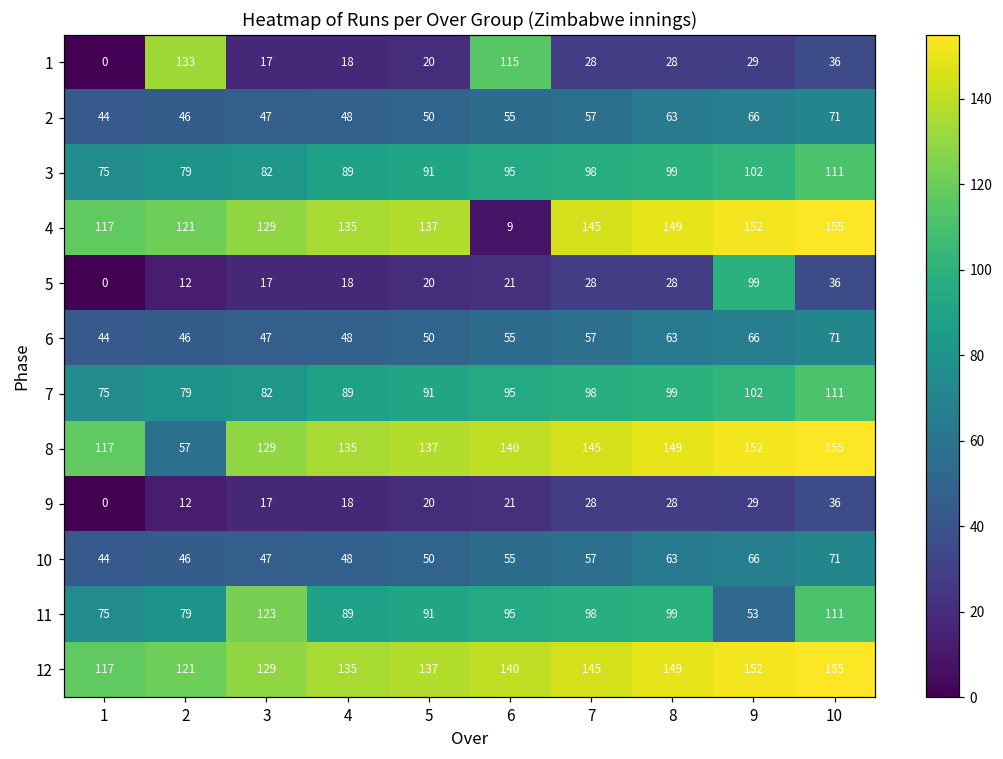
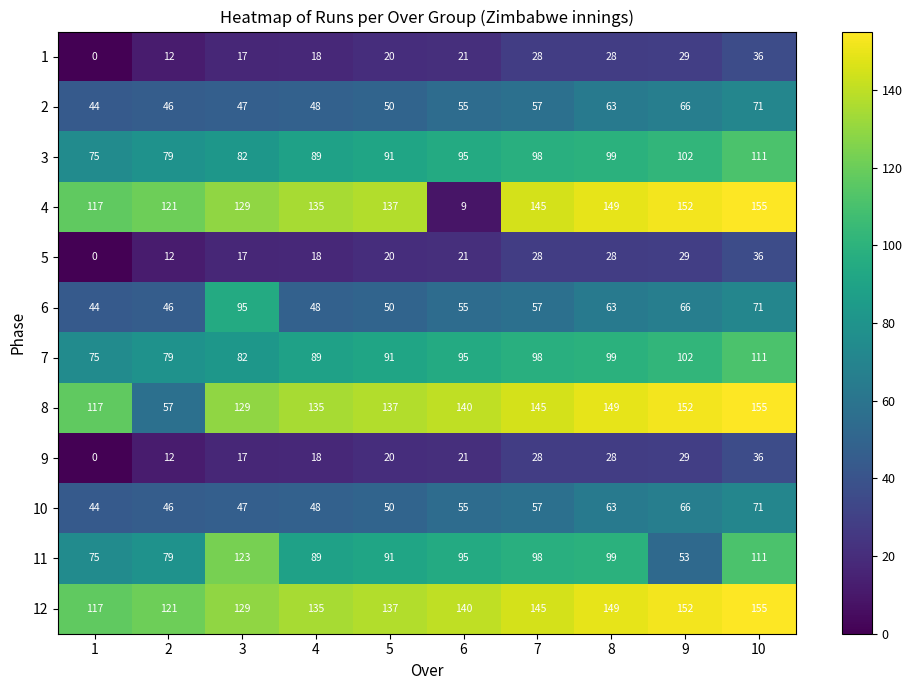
1, 2: 133 -> 12
1, 6: 115 -> 21
5, 9: 99 -> 29
6, 3: 47 -> 95
